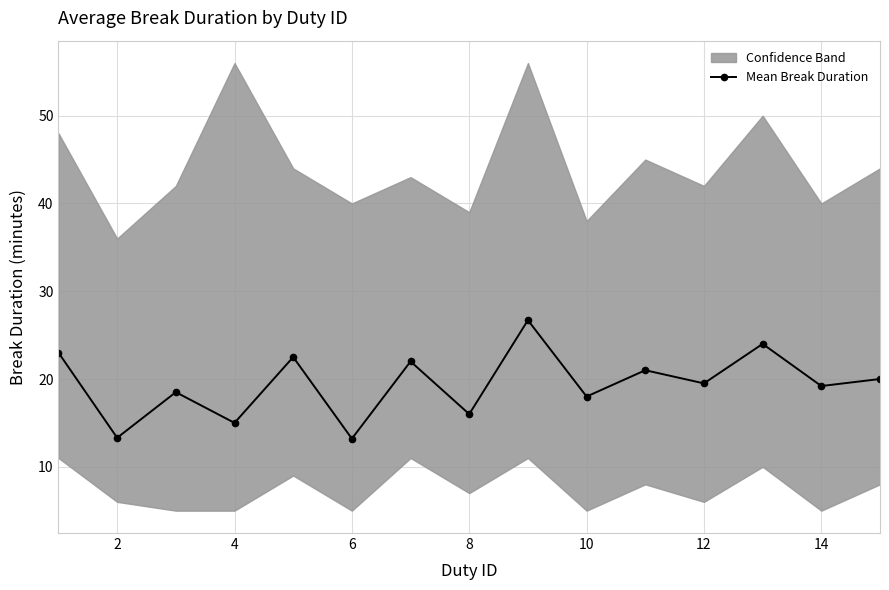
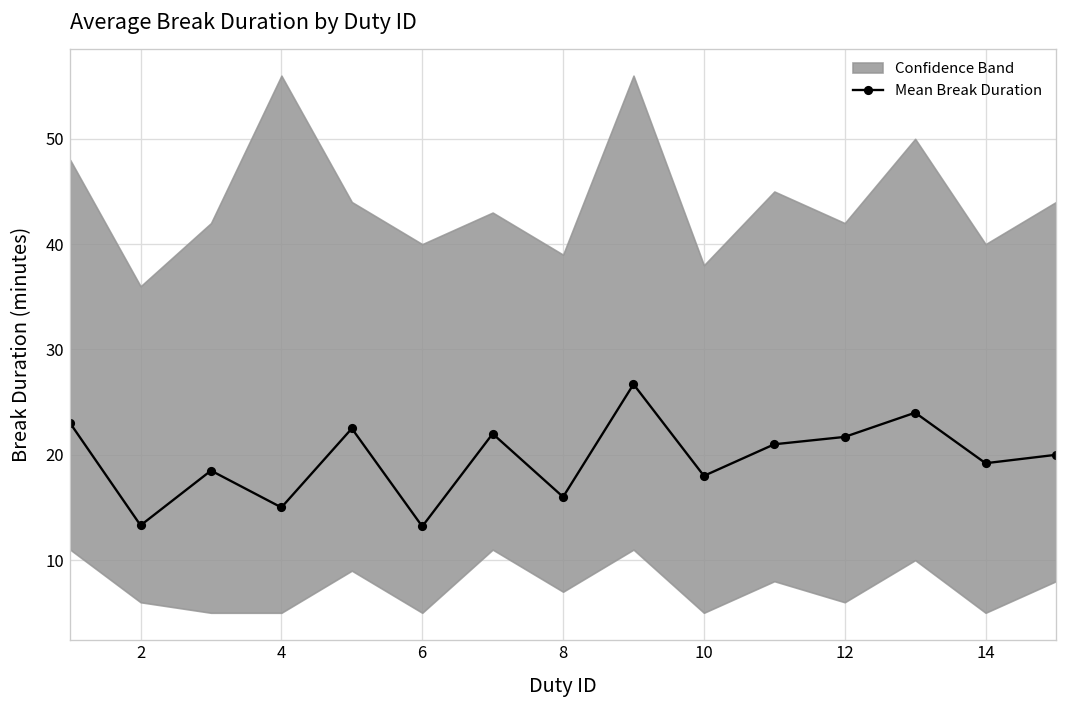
Mean Break Duration, 12: 20 -> 22
